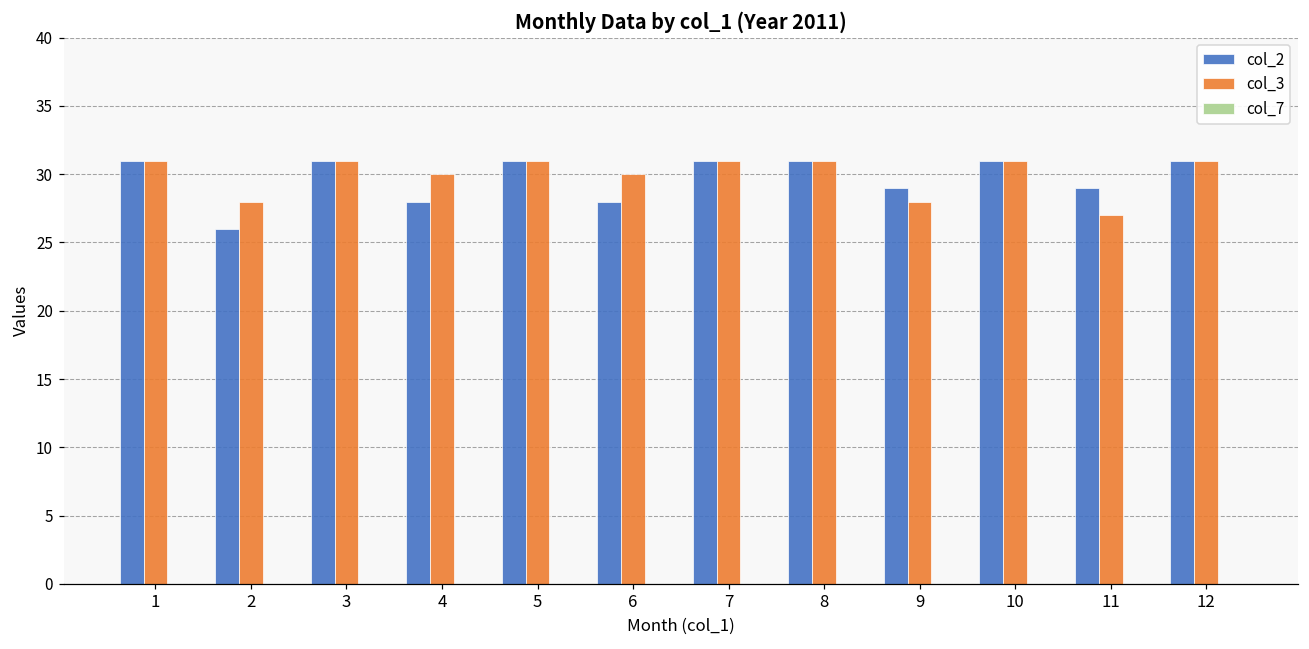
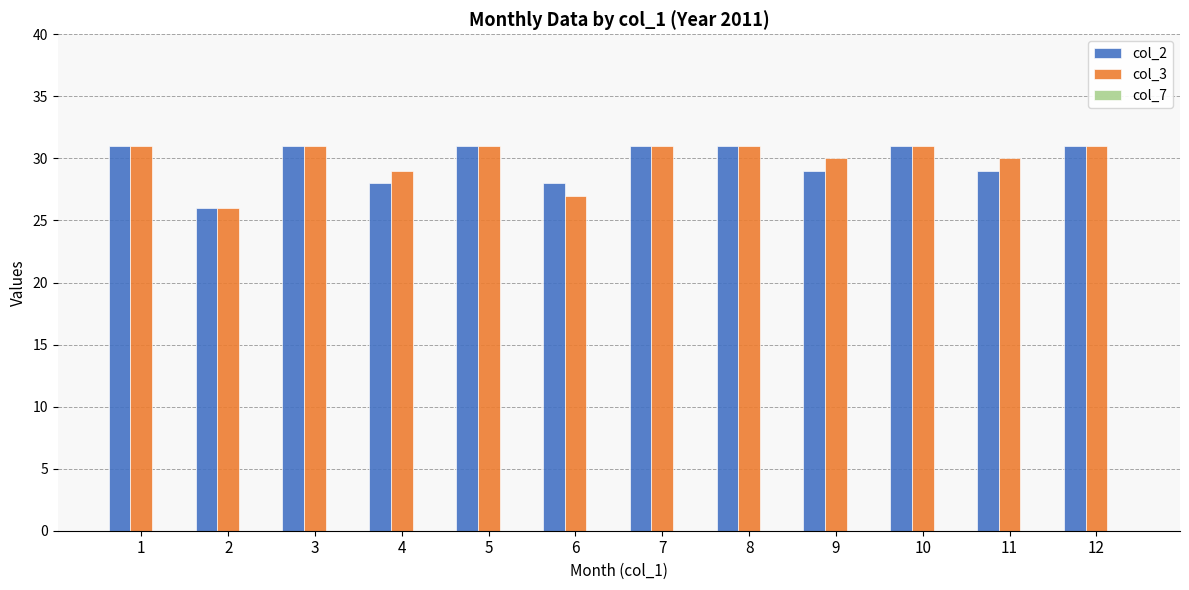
col_3, 2: 28 -> 26
col_3, 4: 30 -> 29
col_3, 6: 30 -> 27
col_3, 9: 28 -> 30
col_3, 11: 27 -> 30
